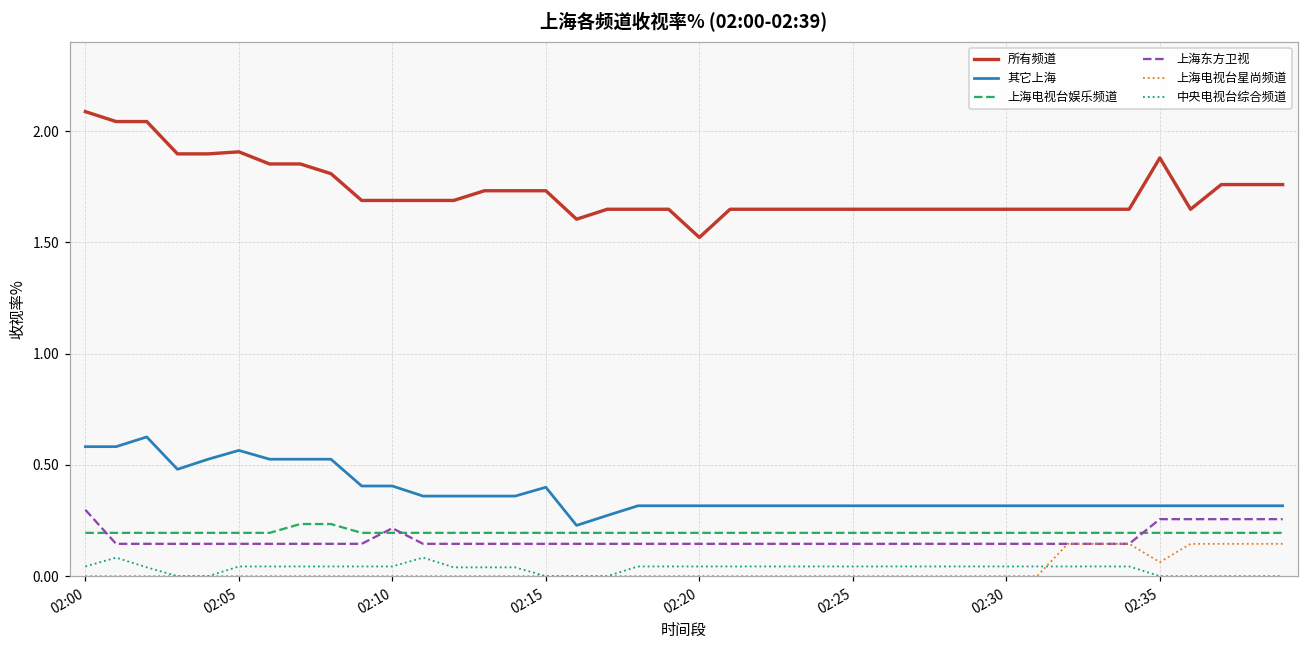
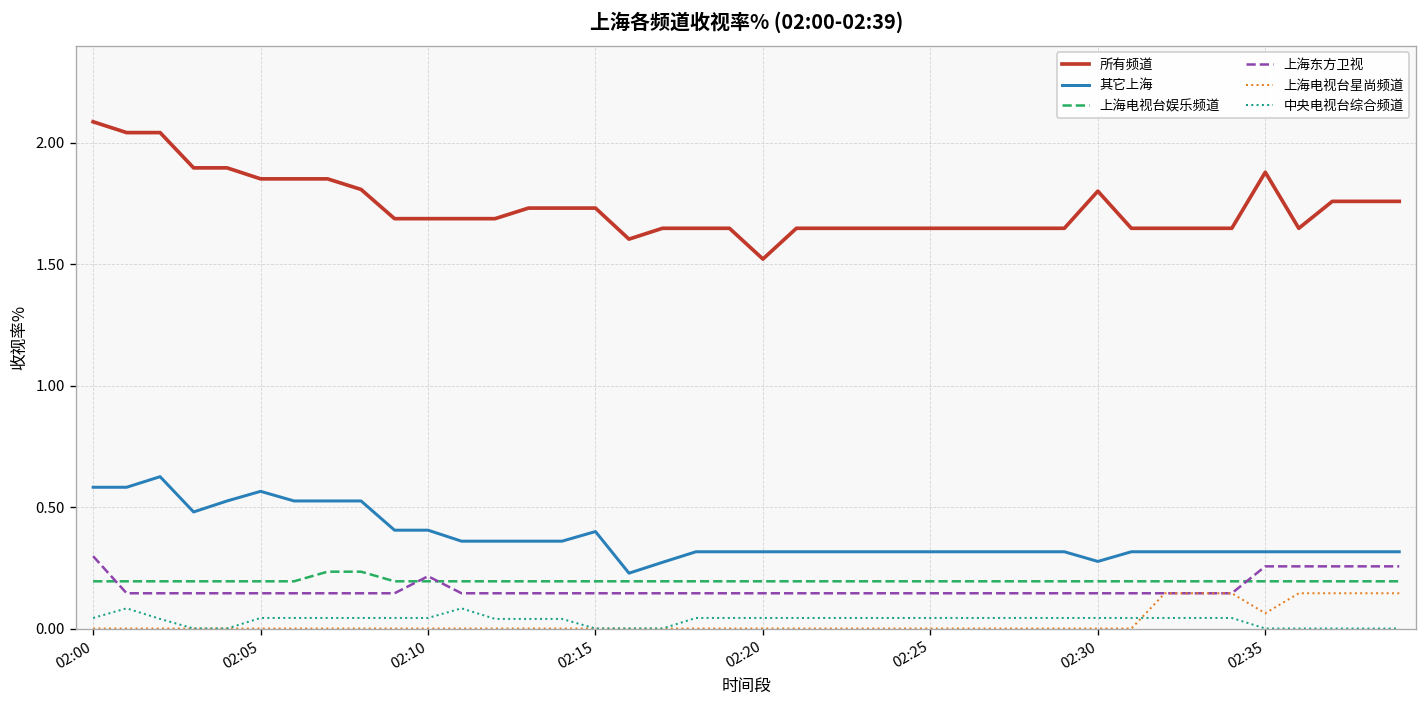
所有频道, 02:05: 1.91 -> 1.85
所有频道, 02:30: 1.65 -> 1.80
其它上海, 02:30: 0.32 -> 0.28
